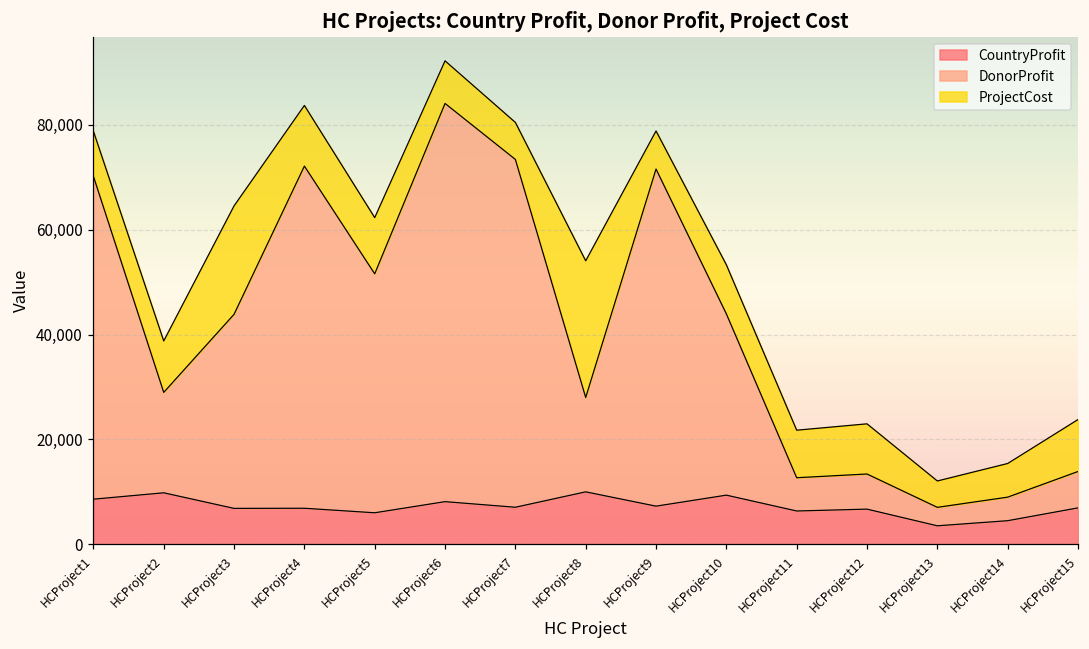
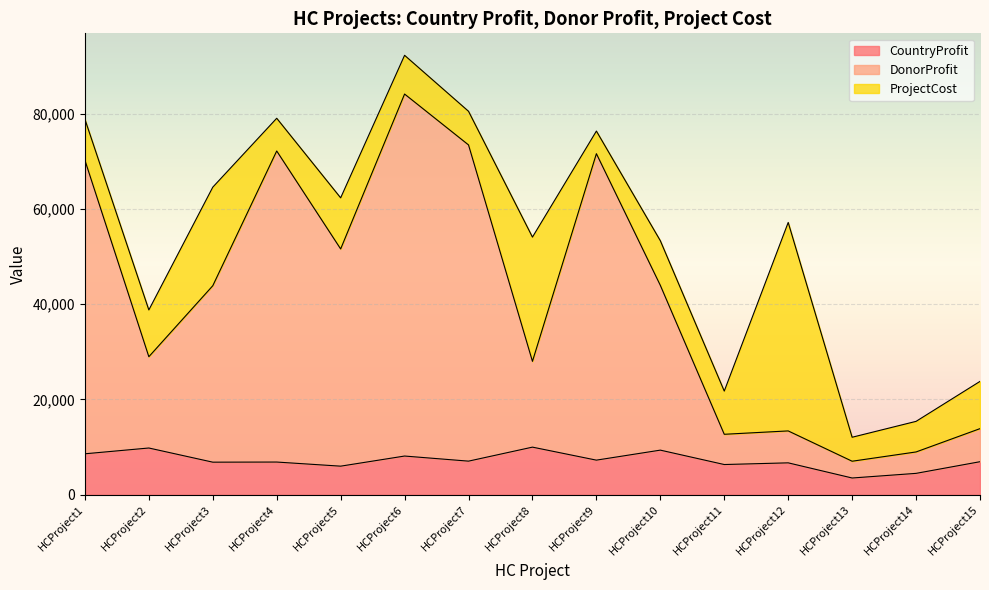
ProjectCost, HCProject4: 12,000 -> 7,000
ProjectCost, HCProject9: 7,000 -> 5,000
ProjectCost, HCProject12: 10,000 -> 44,000
